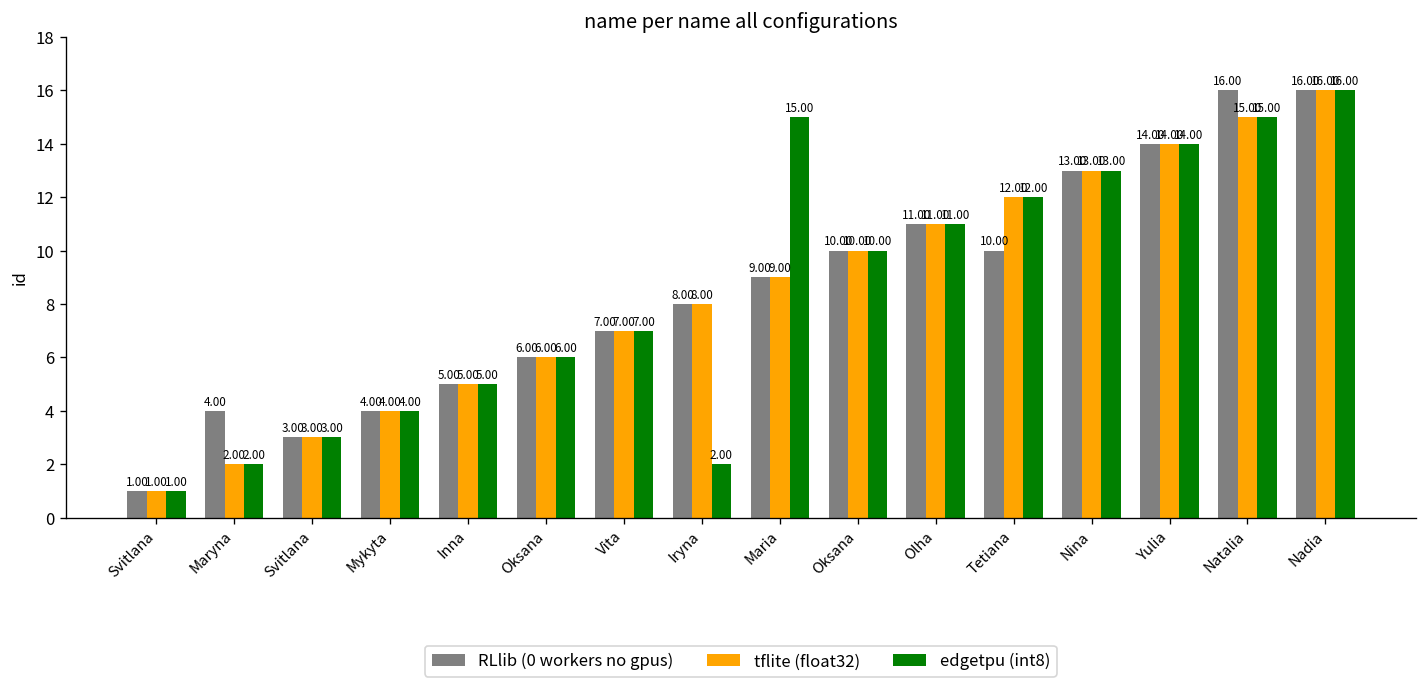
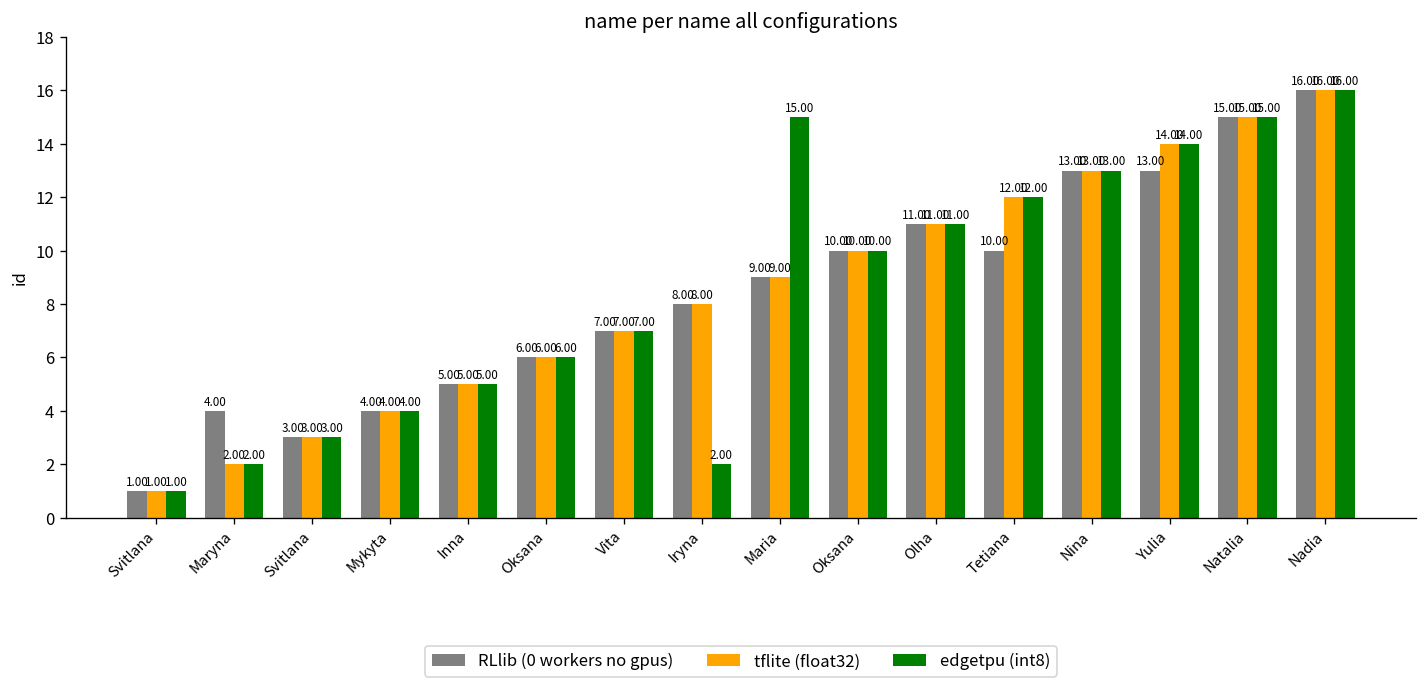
RLlib (0 workers no gpus), Yulia: 14.00 -> 13.00
RLlib (0 workers no gpus), Natalia: 16.00 -> 15.00
